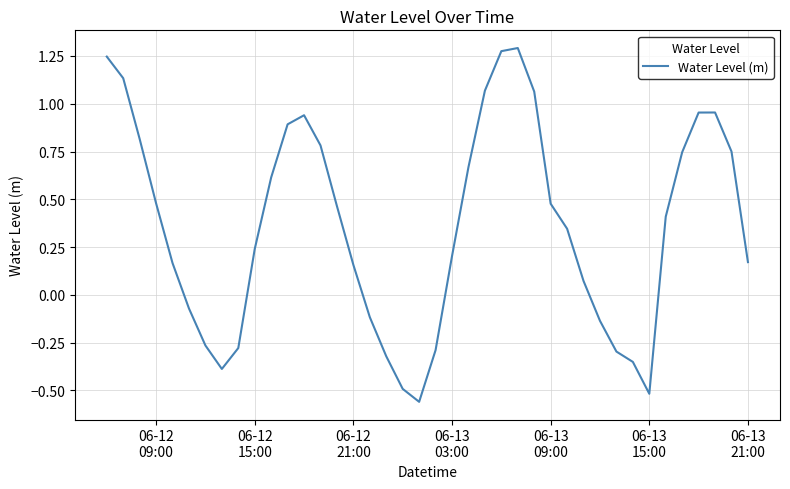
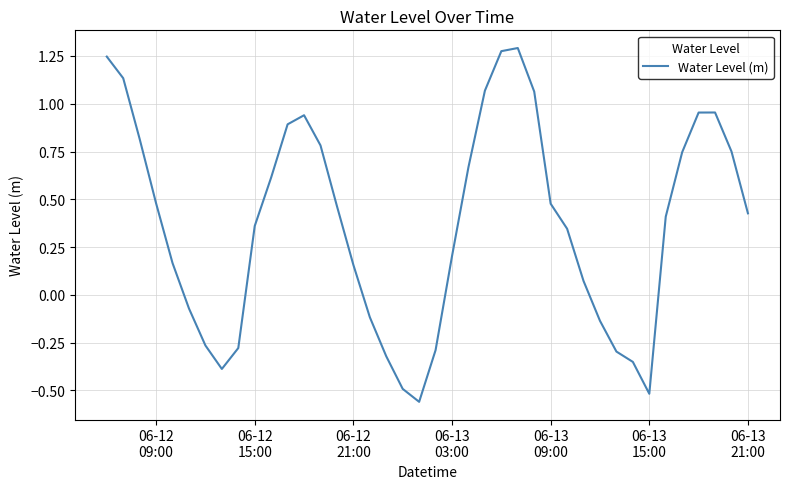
06-12 15:00: 0.24 -> 0.36
06-13 21:00: 0.17 -> 0.43
